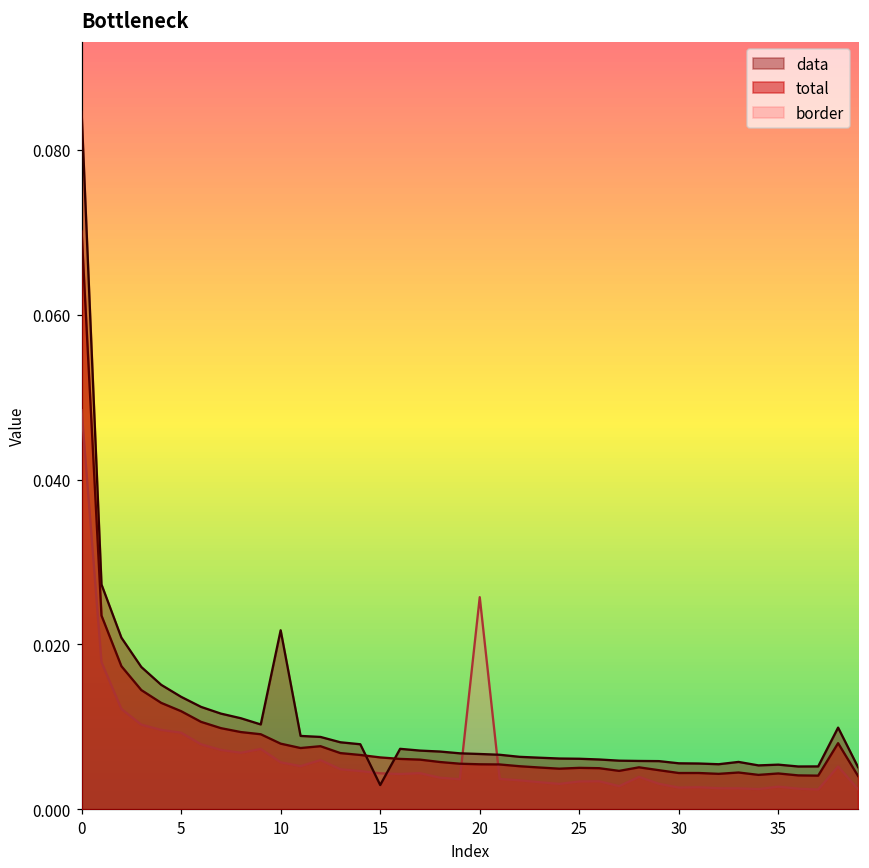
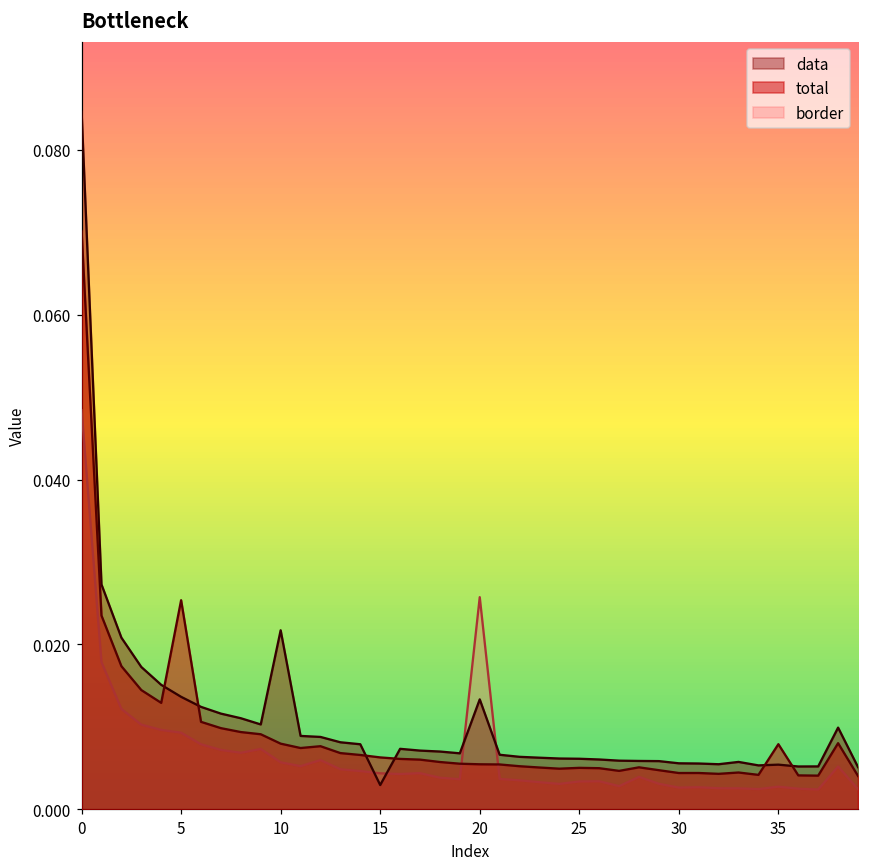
total, 5: 0.012 -> 0.025
data, 20: 0.007 -> 0.013
total, 35: 0.004 -> 0.008
